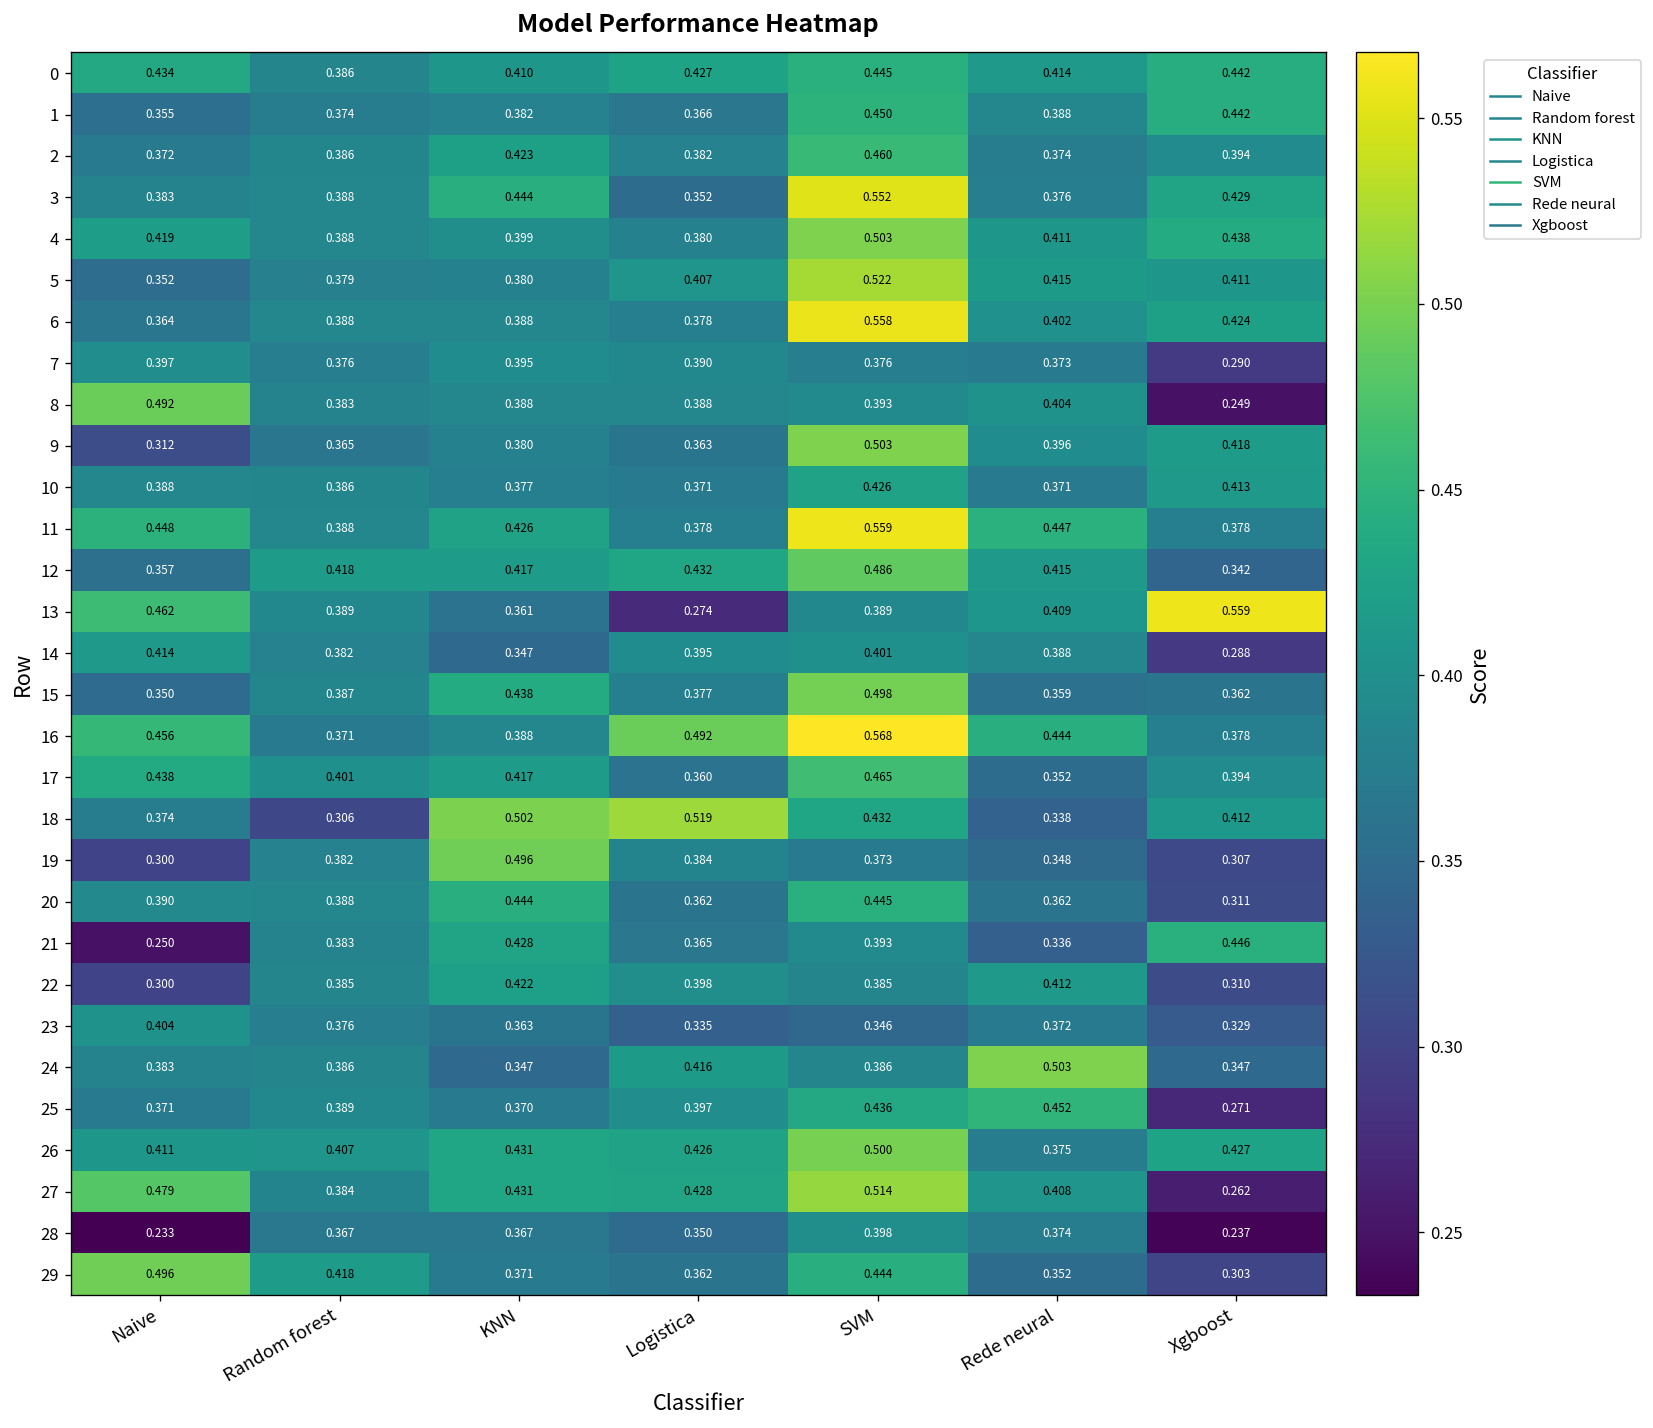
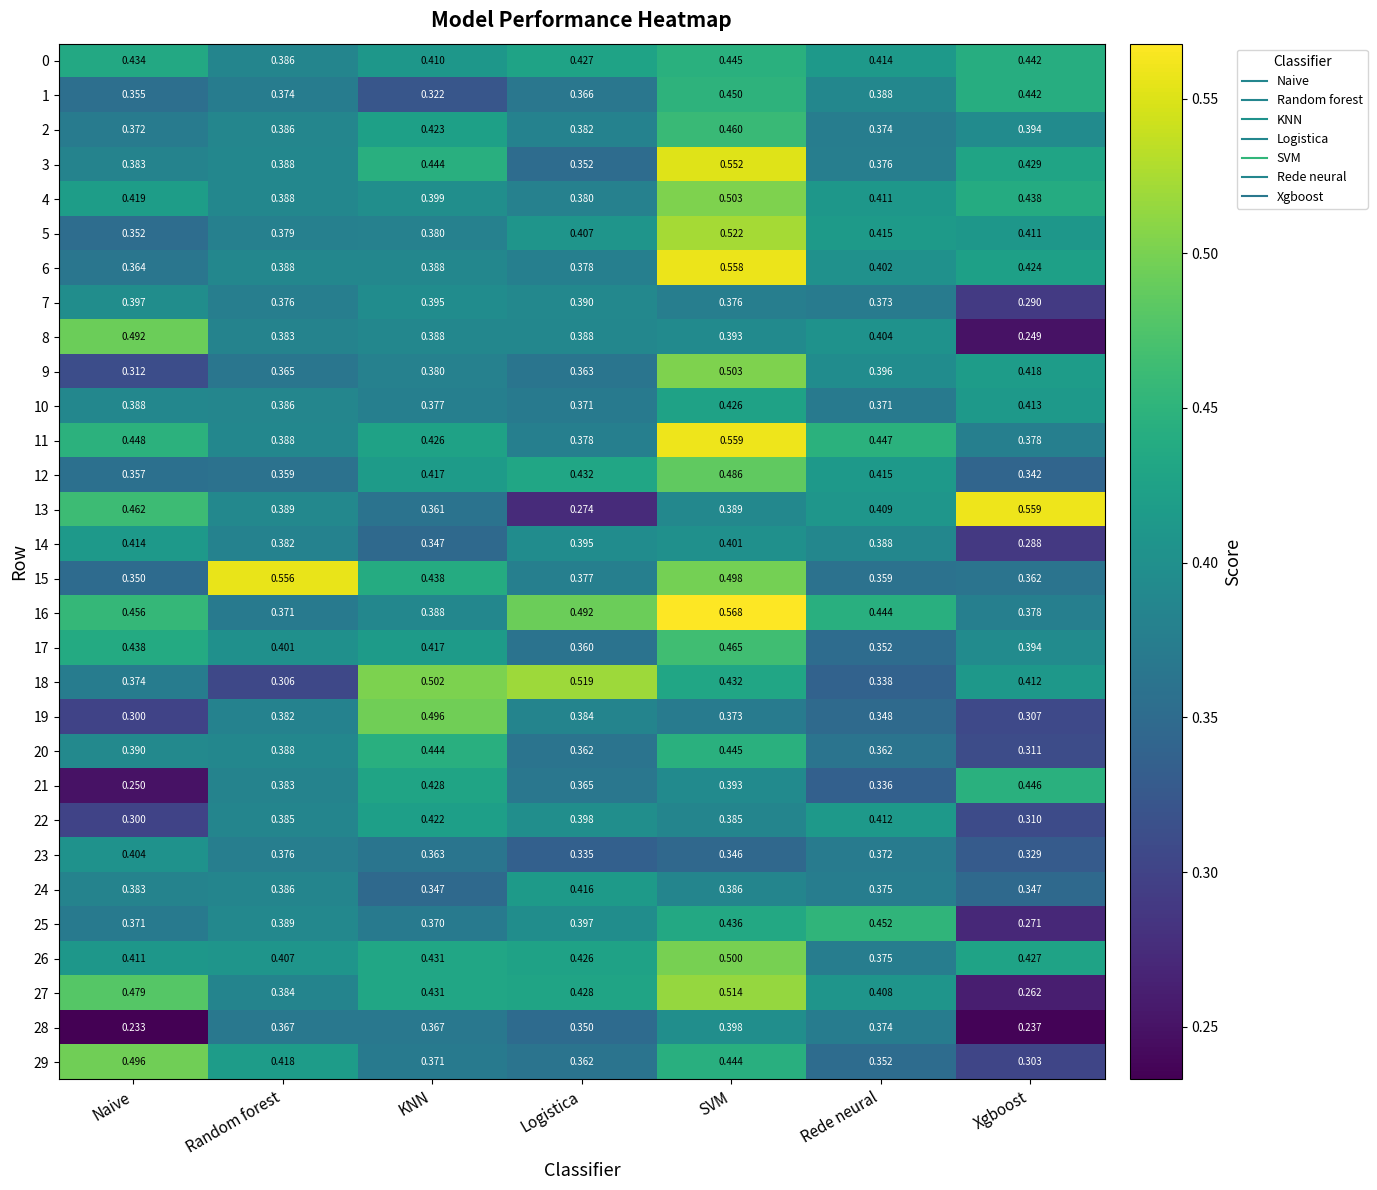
1, KNN: 0.382 -> 0.322
12, Random forest: 0.418 -> 0.359
15, Random forest: 0.387 -> 0.556
24, Rede neural: 0.503 -> 0.375
